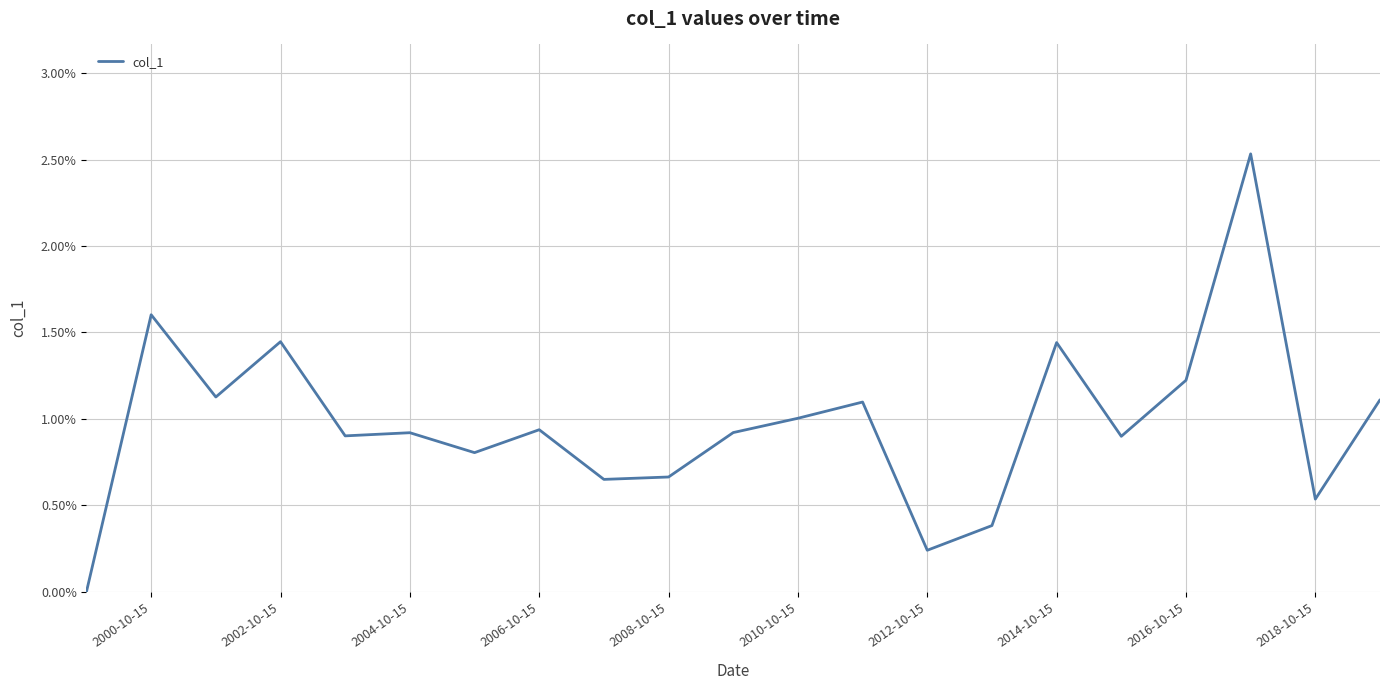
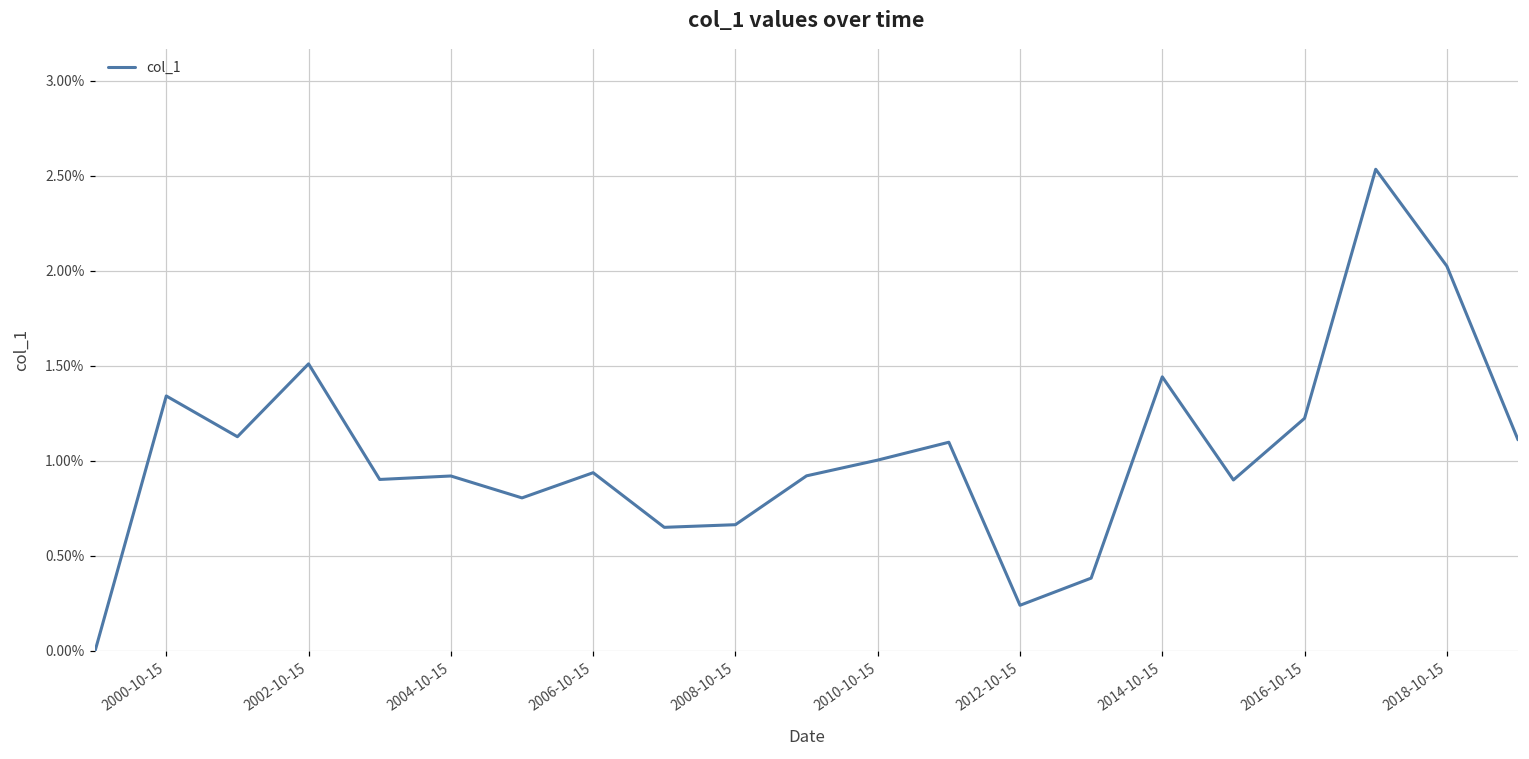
2000-10-15: 1.60% -> 1.34%
2002-10-15: 1.45% -> 1.51%
2018-10-15: 0.54% -> 2.02%
